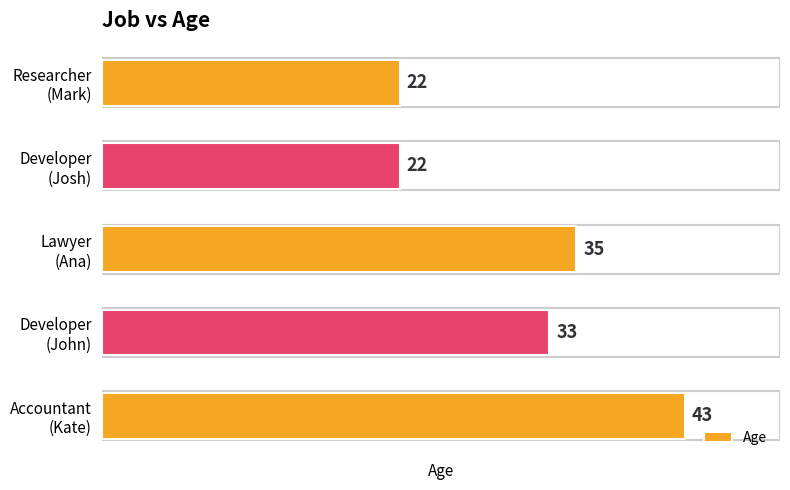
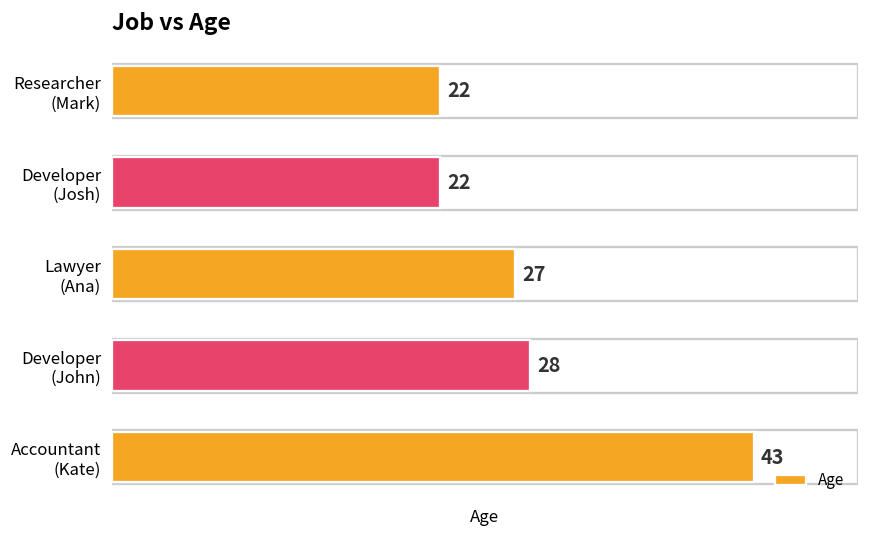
Lawyer (Ana): 35 -> 27
Developer (John): 33 -> 28
